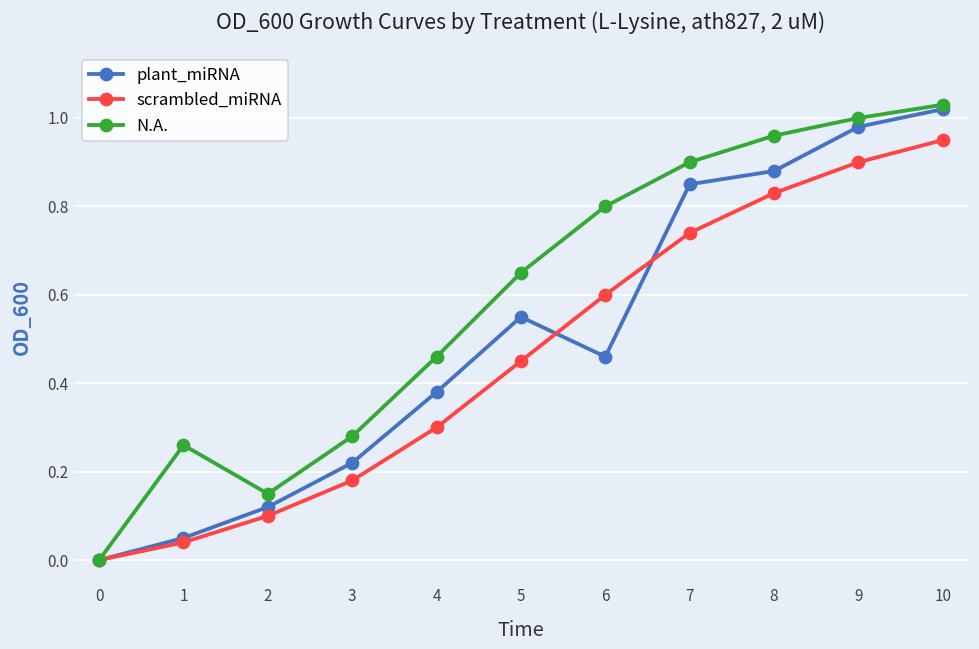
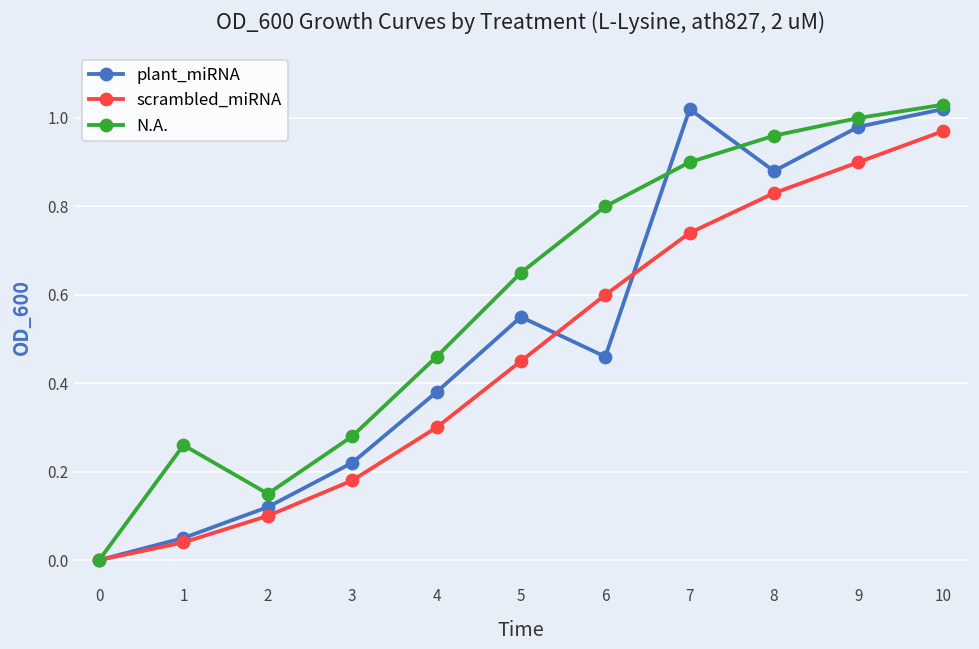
plant_miRNA, 7: 0.85 -> 1.02
scrambled_miRNA, 10: 0.95 -> 0.97
